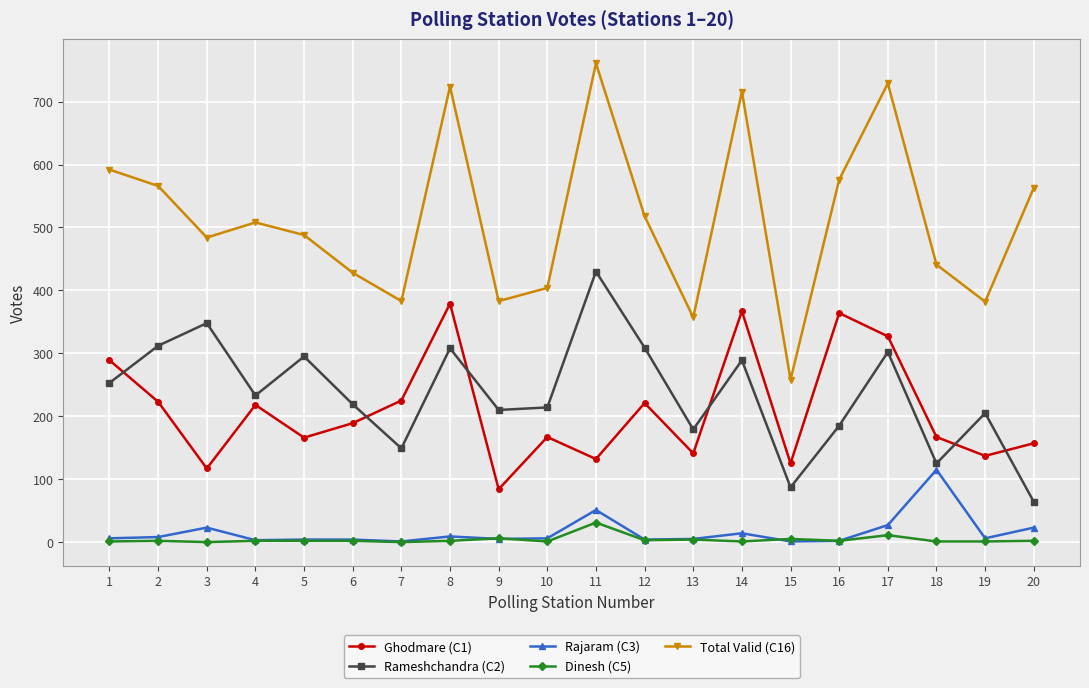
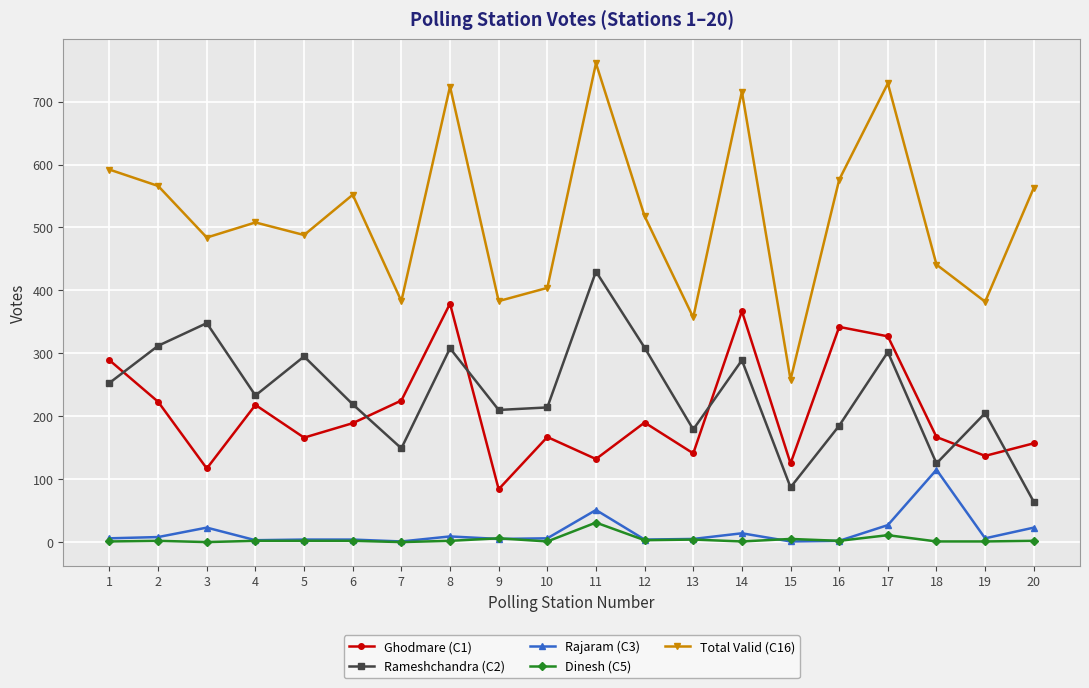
Total Valid (C16), 6: 430 -> 550
Ghodmare (C1), 12: 220 -> 190
Ghodmare (C1), 16: 360 -> 340
